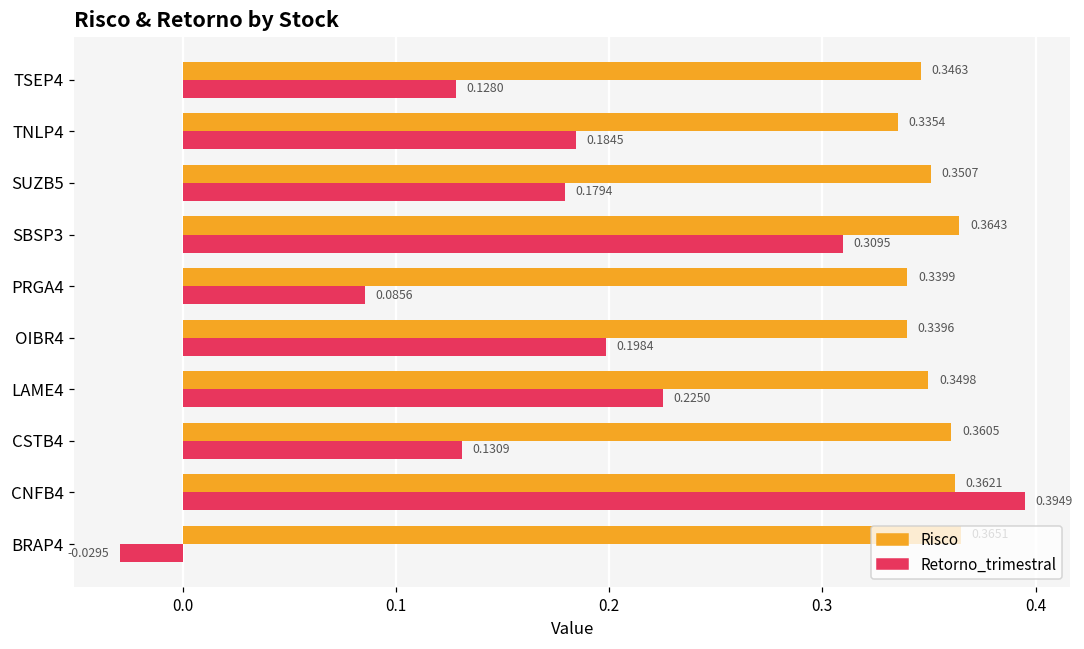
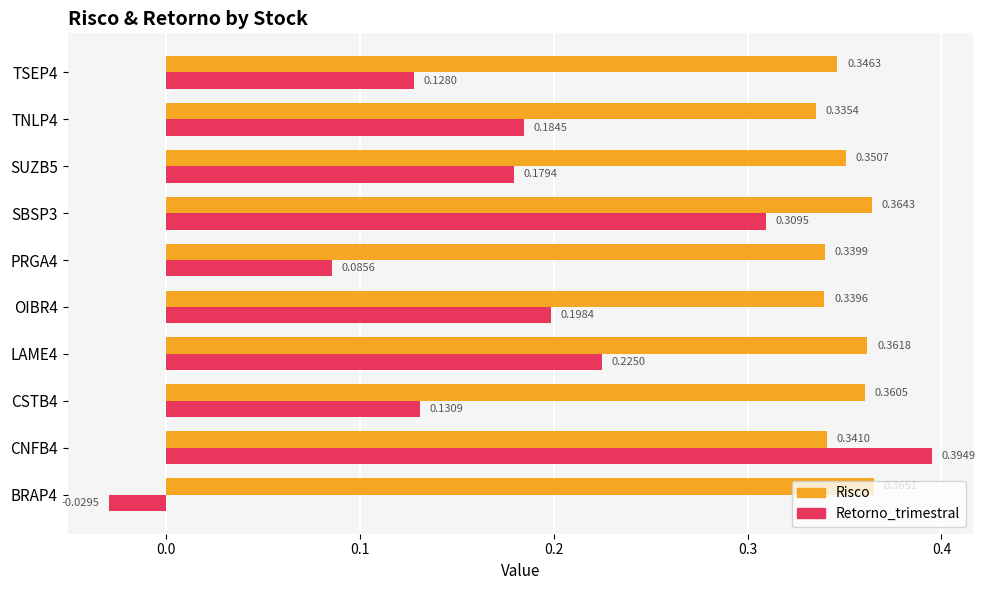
Risco, LAME4: 0.3498 -> 0.3618
Risco, CNFB4: 0.3621 -> 0.3410
